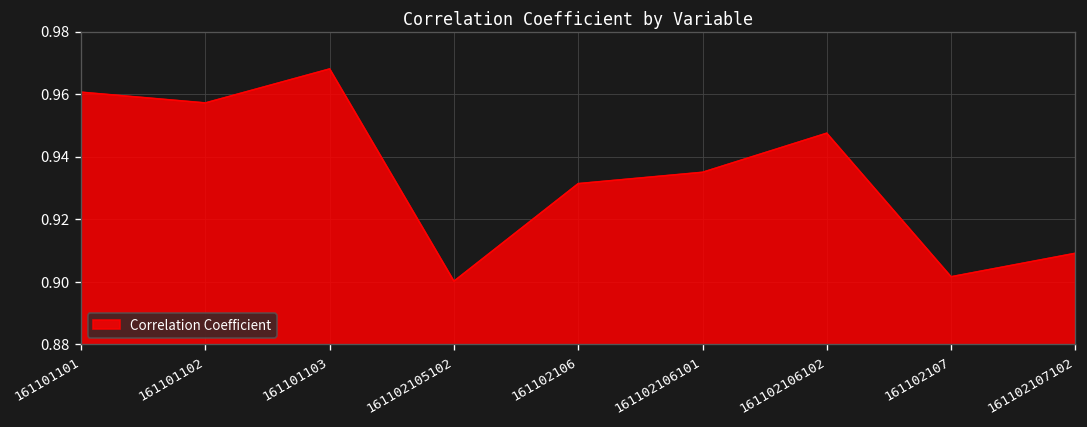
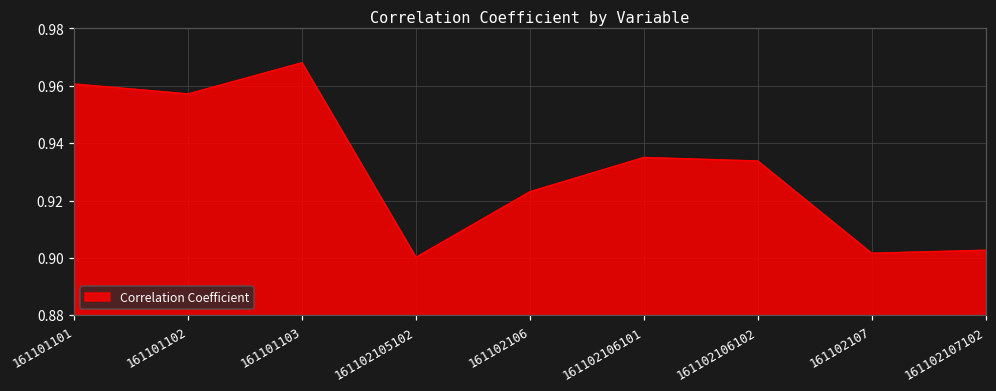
161102106: 0.931 -> 0.923
161102106102: 0.947 -> 0.934
161102107102: 0.909 -> 0.903
